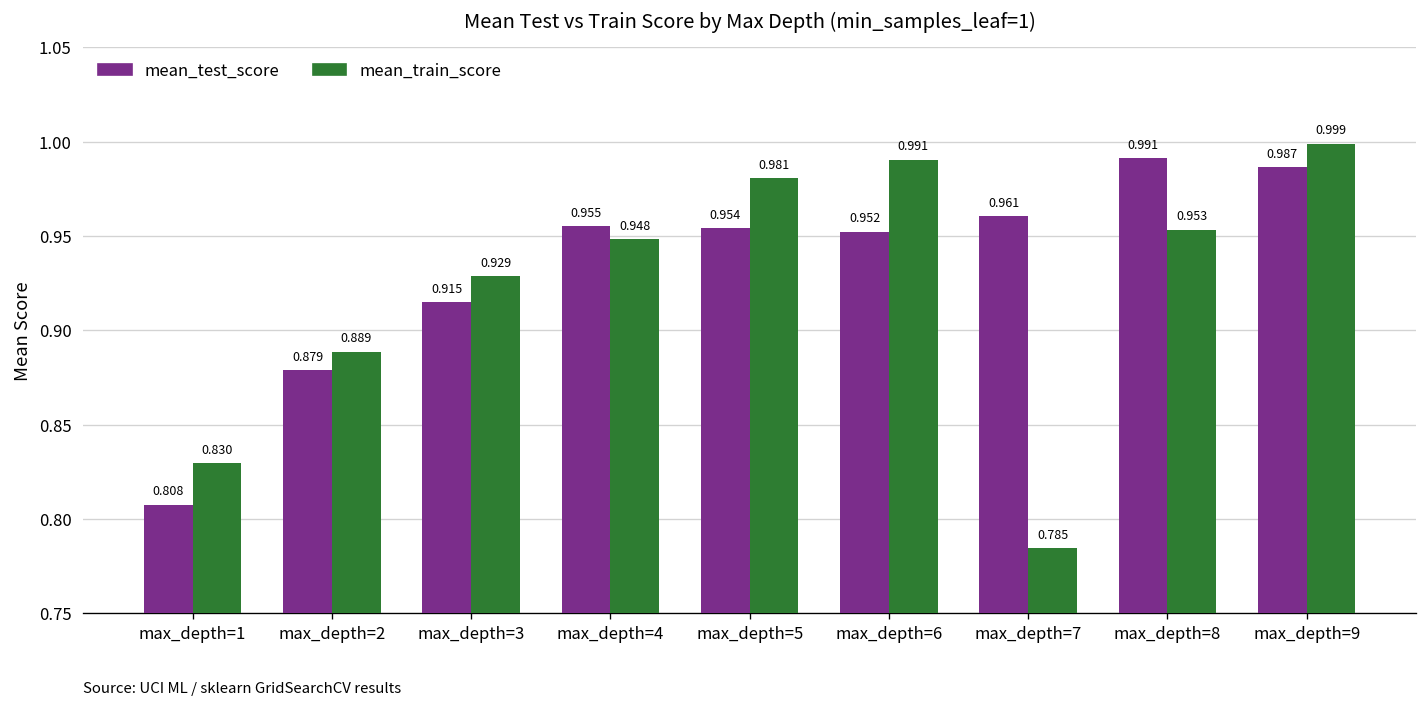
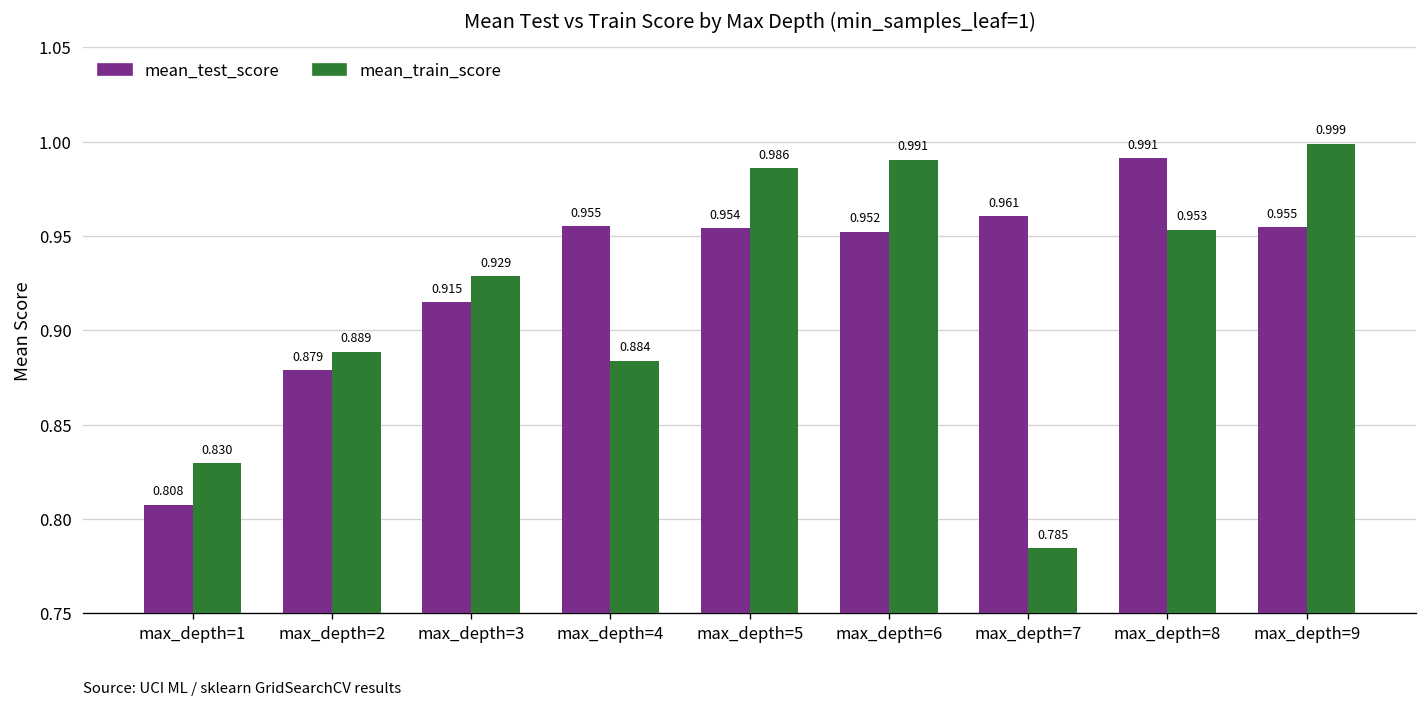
mean_train_score, max_depth=4: 0.948 -> 0.884
mean_train_score, max_depth=5: 0.981 -> 0.986
mean_test_score, max_depth=9: 0.987 -> 0.955
